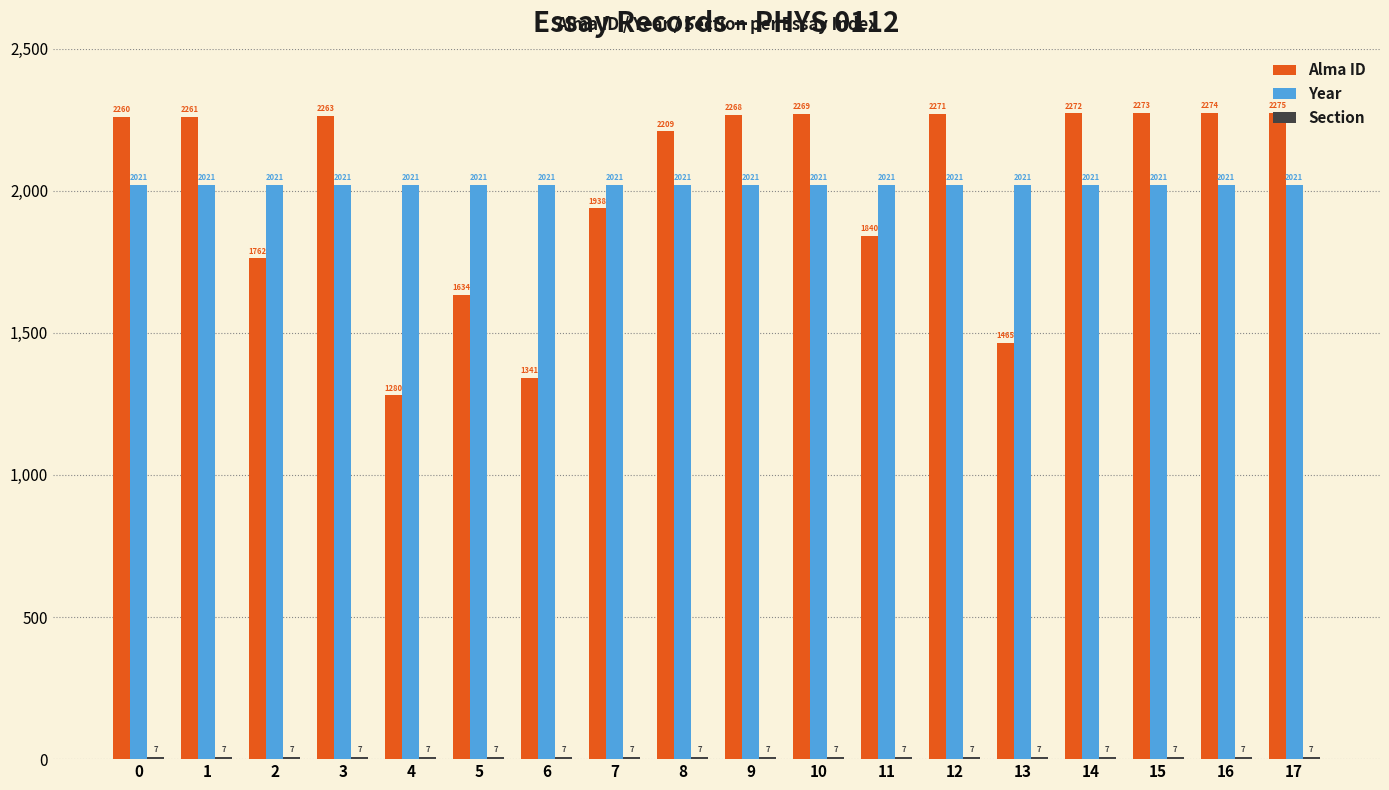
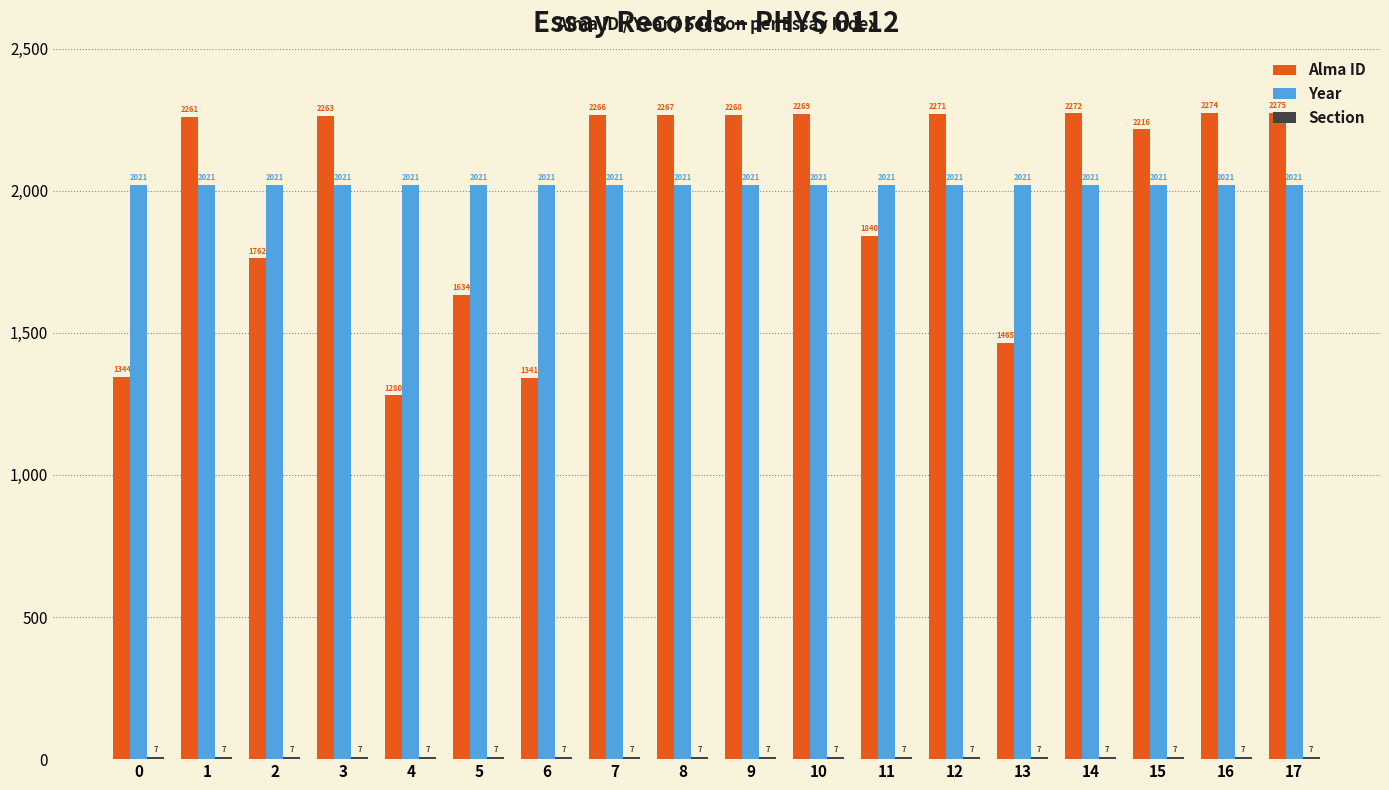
Alma ID, 0: 2260 -> 1344
Alma ID, 7: 1938 -> 2266
Alma ID, 8: 2209 -> 2267
Alma ID, 15: 2273 -> 2216
